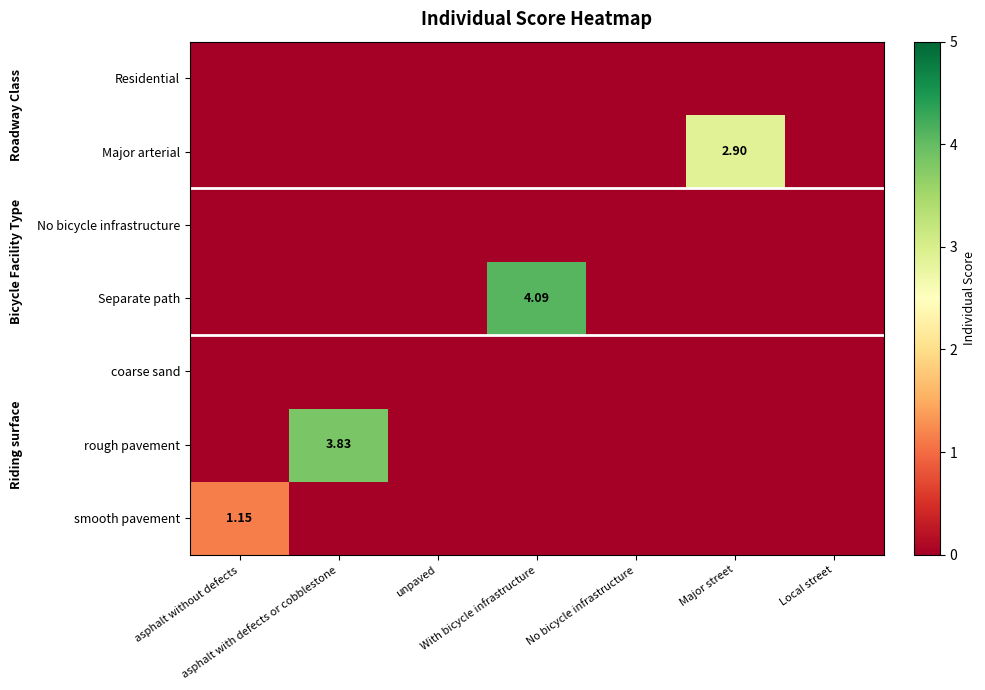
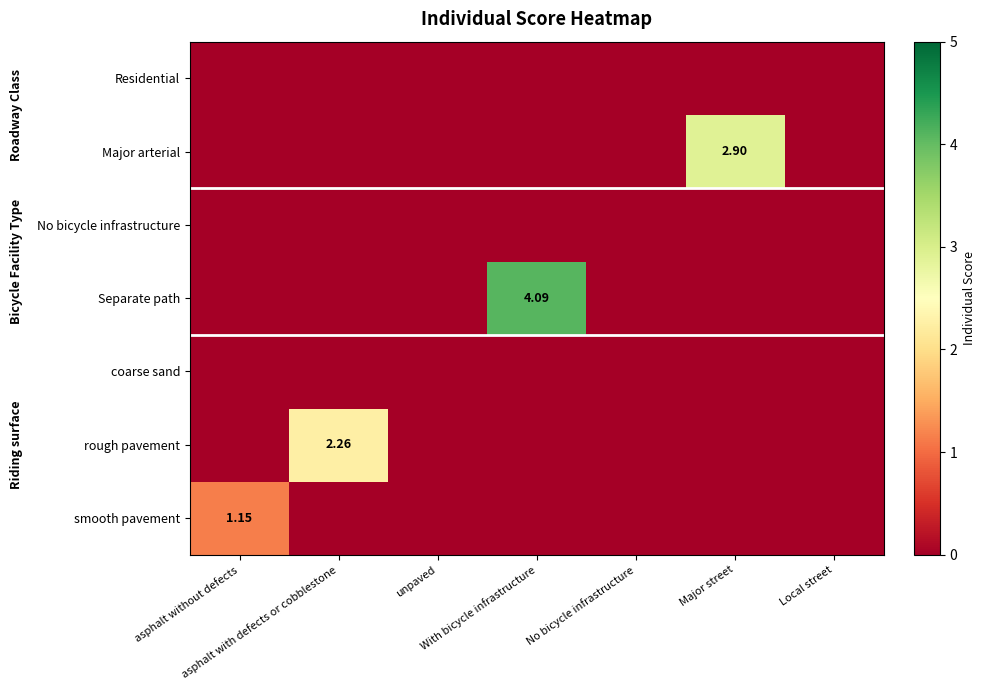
rough pavement, asphalt with defects or cobblestone: 3.83 -> 2.26
